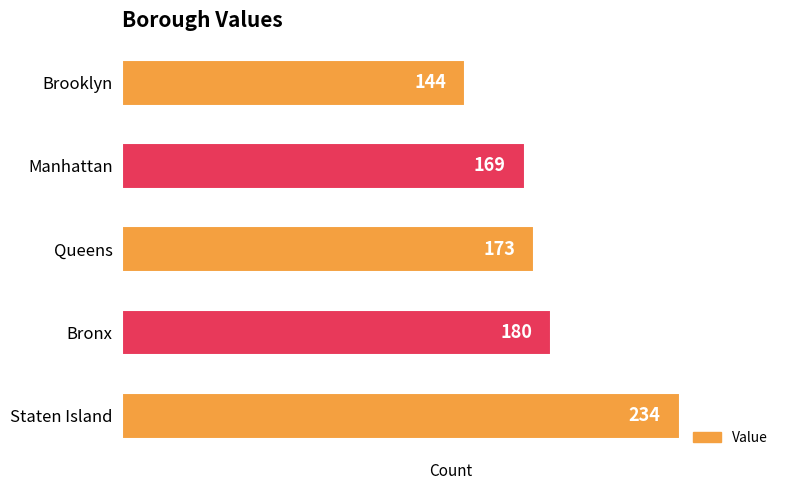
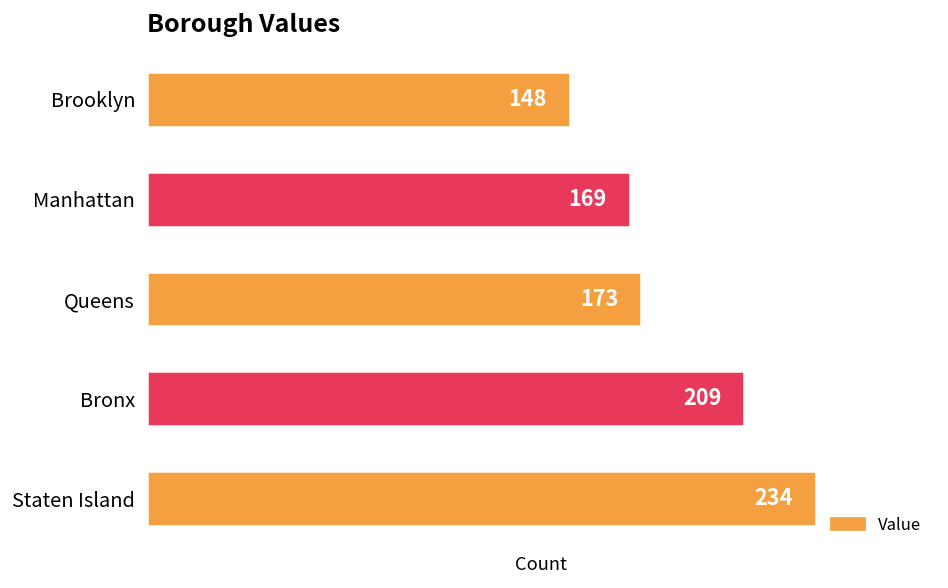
Brooklyn: 144 -> 148
Bronx: 180 -> 209
